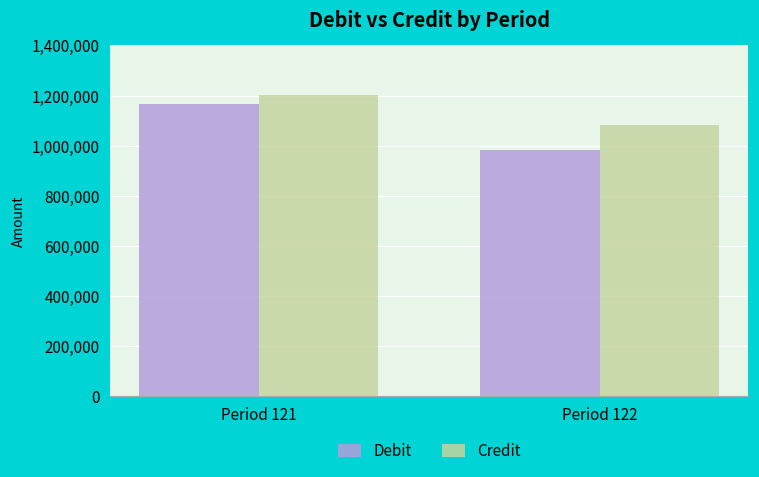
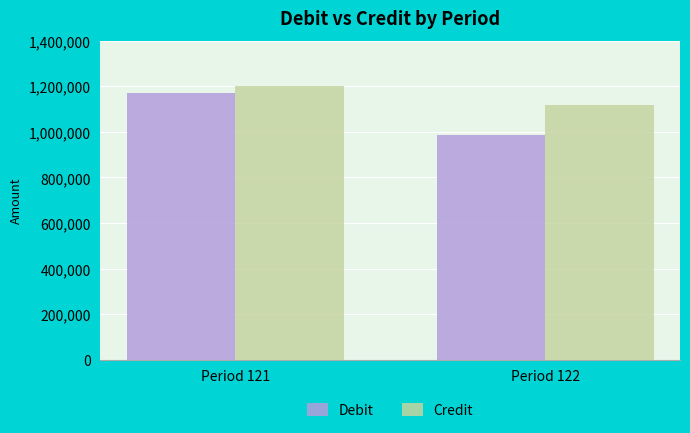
Credit, Period 122: 1,080,000 -> 1,120,000
